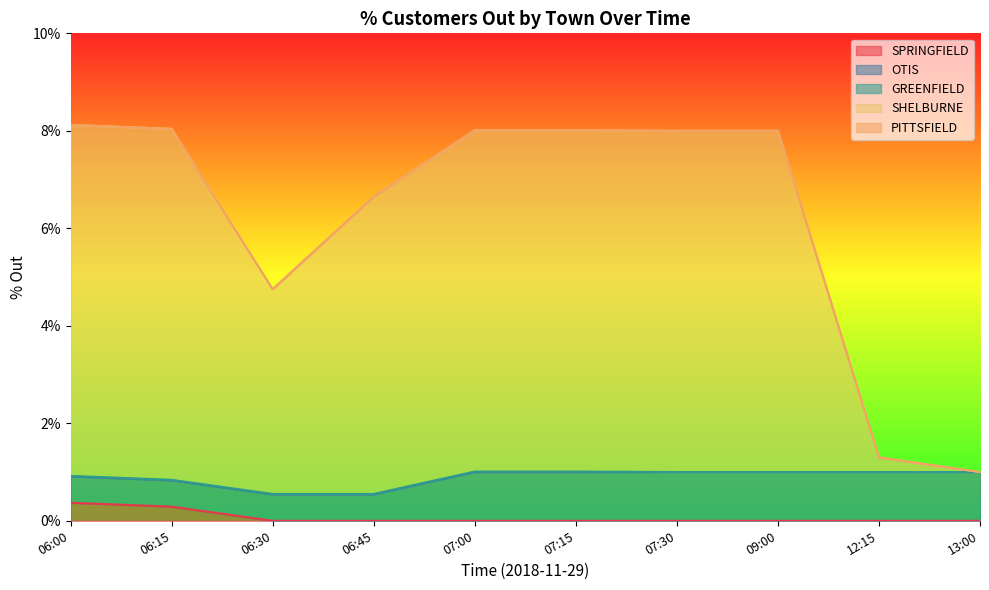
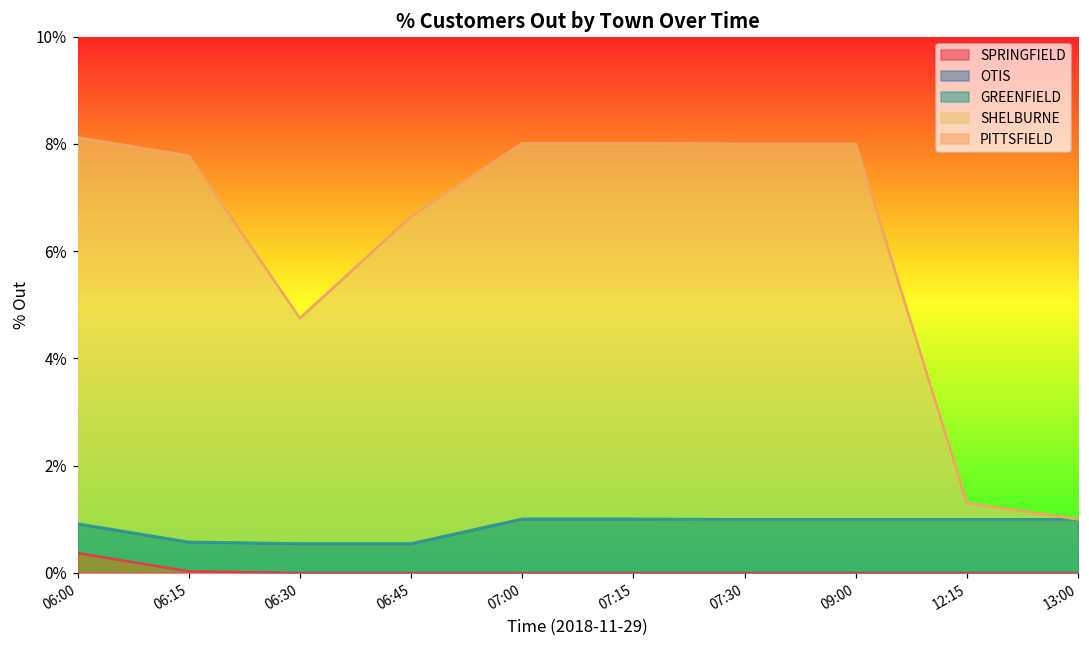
SPRINGFIELD, 06:15: 0.3% -> 0.0%
